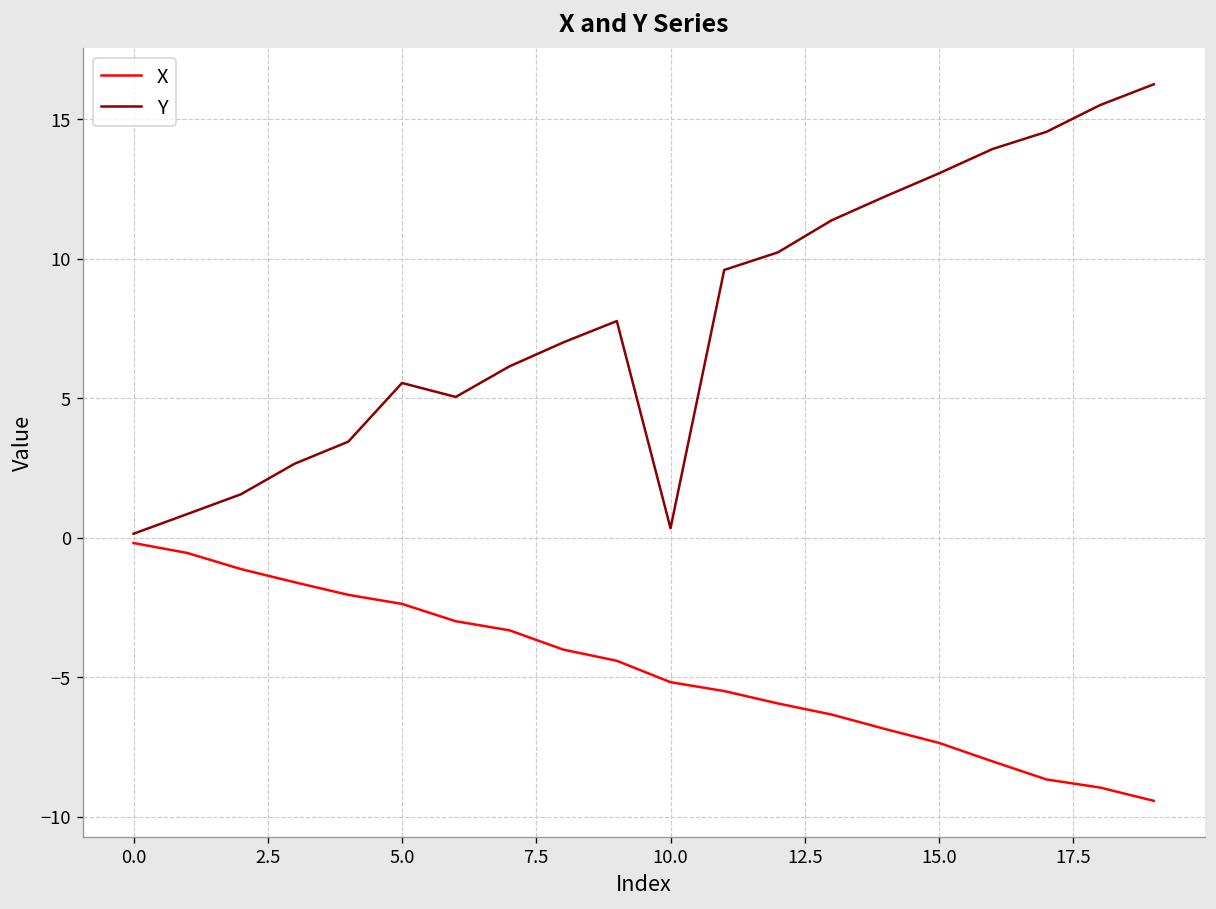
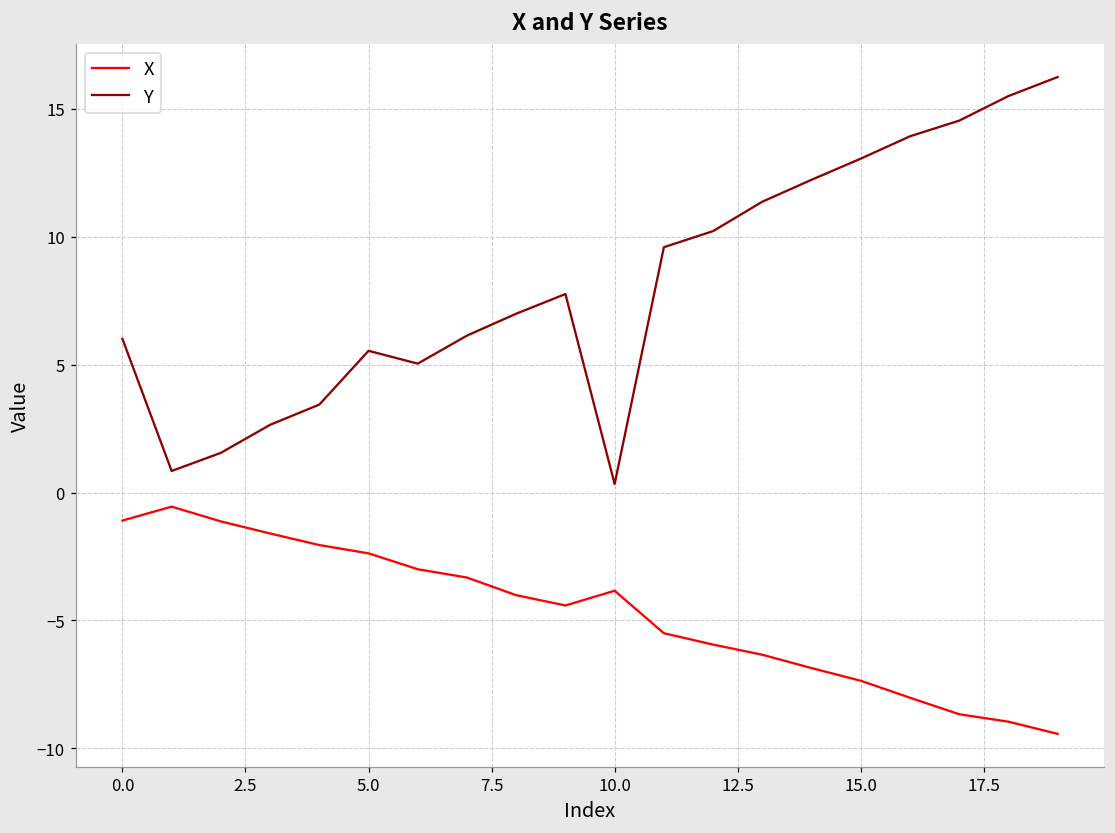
X, 0.0: -0.2 -> -1.1
Y, 0.0: 0.1 -> 6.0
X, 10.0: -5.2 -> -3.8
